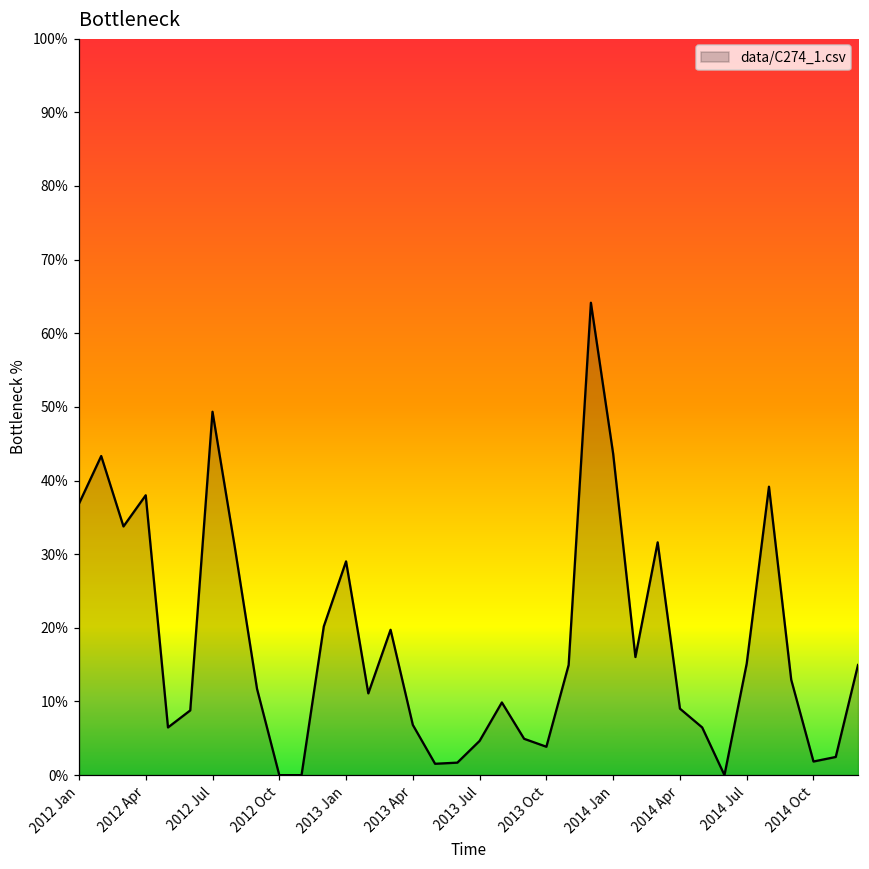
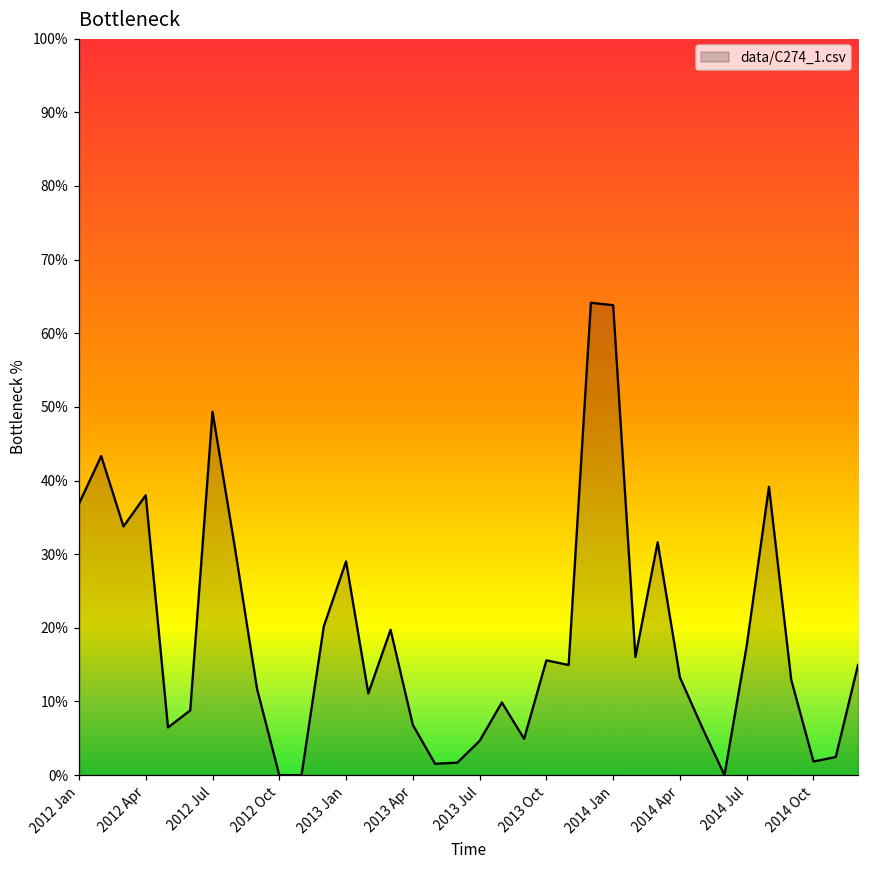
2013 Oct: 4% -> 16%
2014 Jan: 44% -> 64%
2014 Apr: 9% -> 13%
2014 Jul: 15% -> 18%
